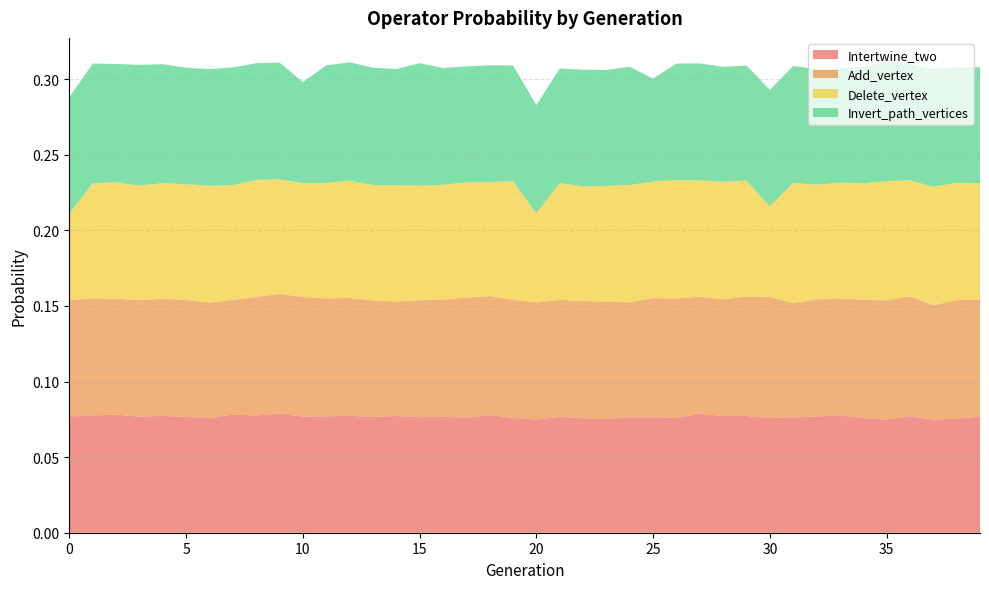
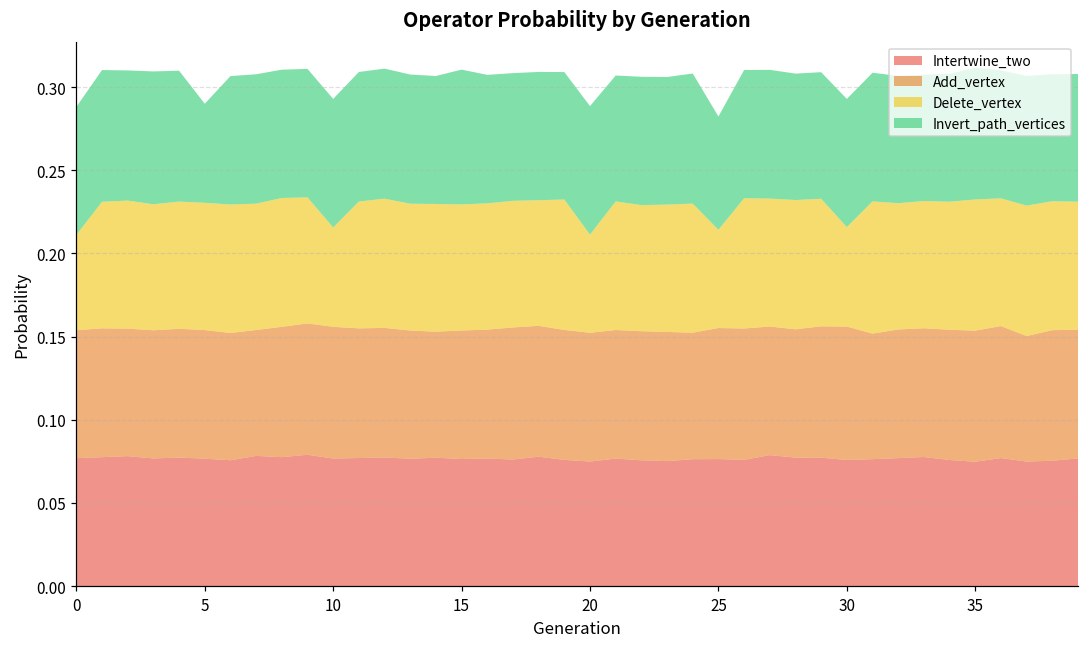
Invert_path_vertices, 5: 0.077 -> 0.060
Delete_vertex, 10: 0.075 -> 0.060
Invert_path_vertices, 10: 0.067 -> 0.077
Invert_path_vertices, 20: 0.072 -> 0.077
Delete_vertex, 25: 0.077 -> 0.059
